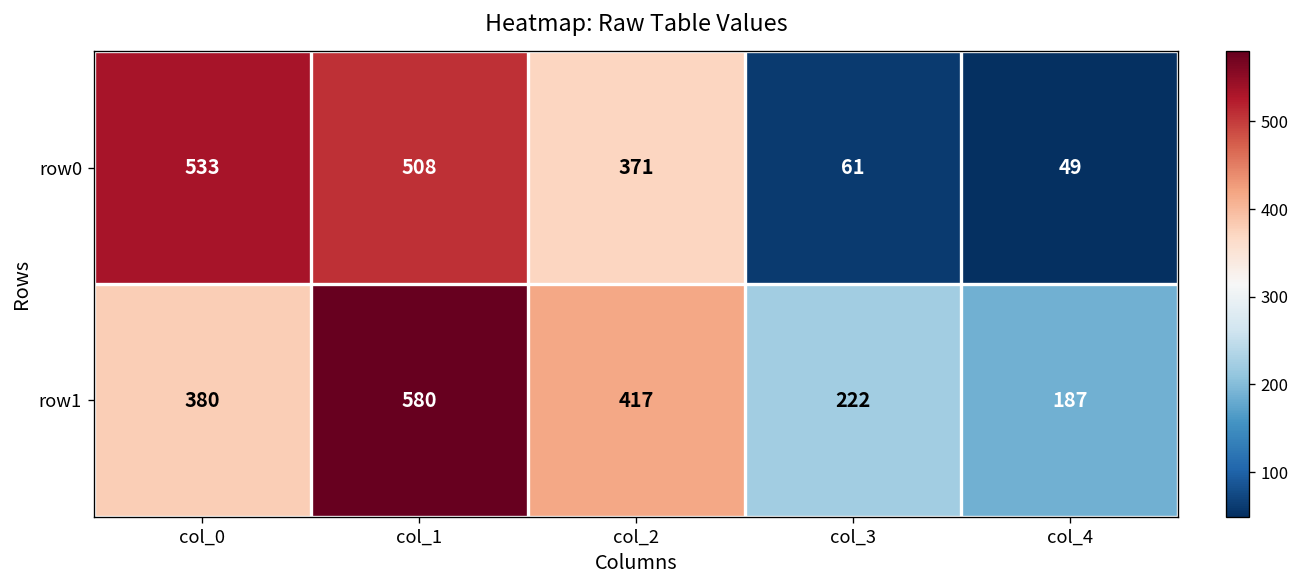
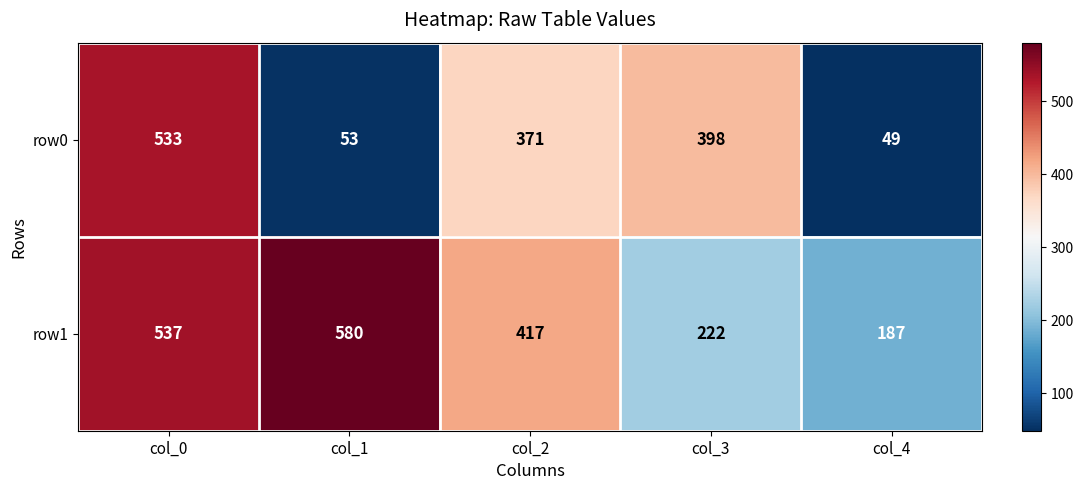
row0, col_1: 508 -> 53
row0, col_3: 61 -> 398
row1, col_0: 380 -> 537
